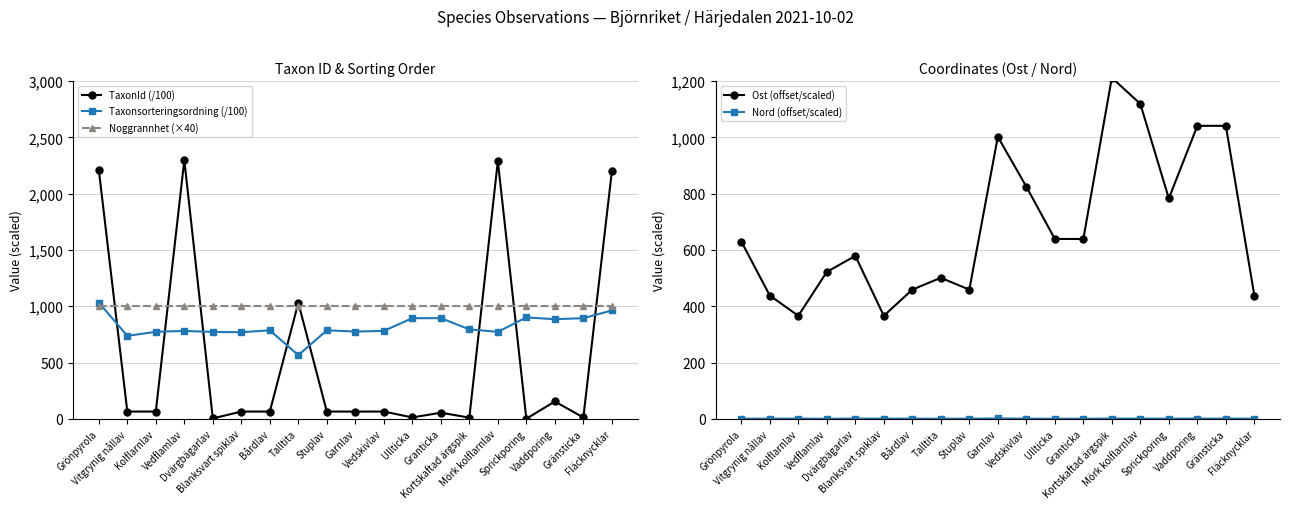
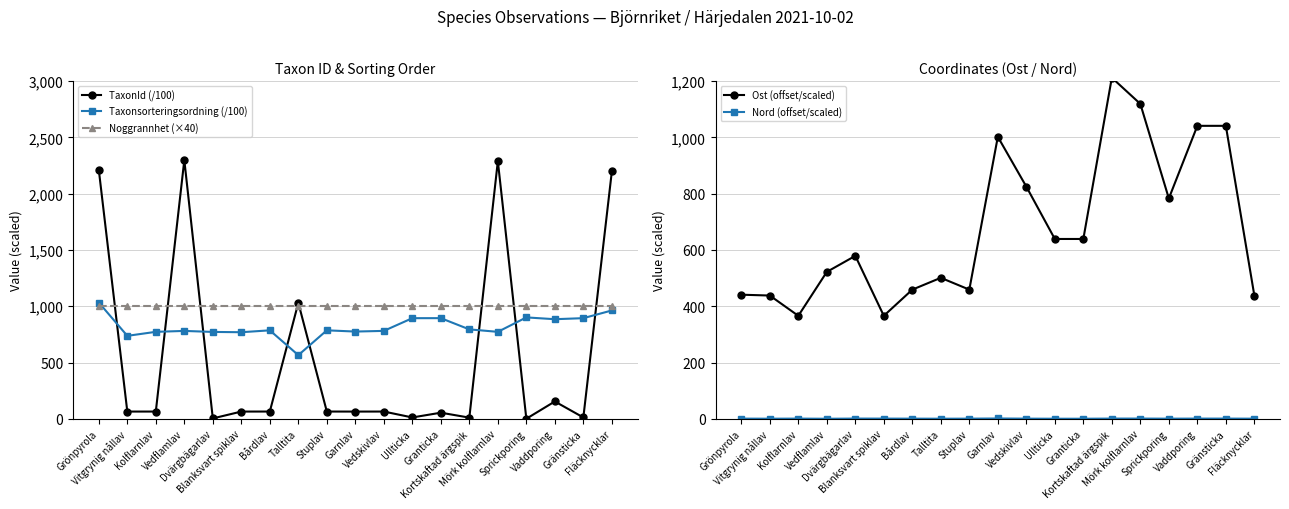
Coordinates (Ost / Nord), Ost (offset/scaled), Grönpyrola: 630 -> 440
